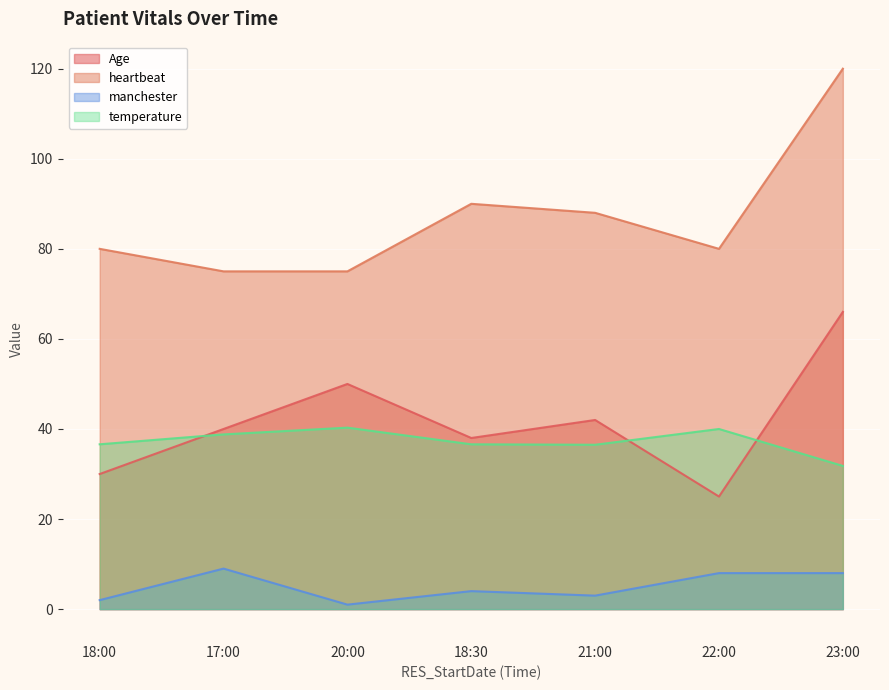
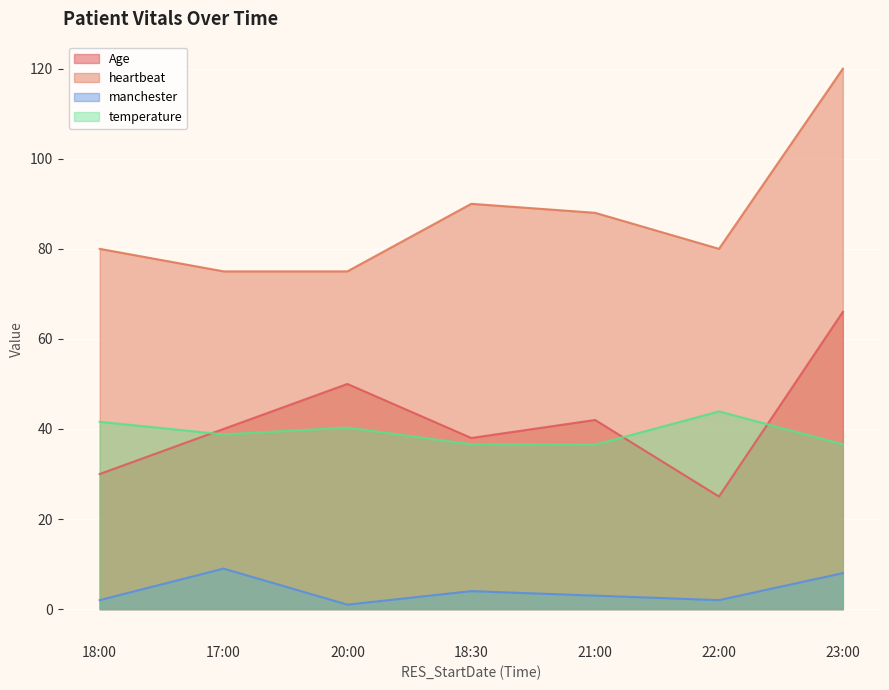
temperature, 18:00: 37 -> 42
manchester, 22:00: 8 -> 2
temperature, 22:00: 40 -> 44
temperature, 23:00: 32 -> 37
